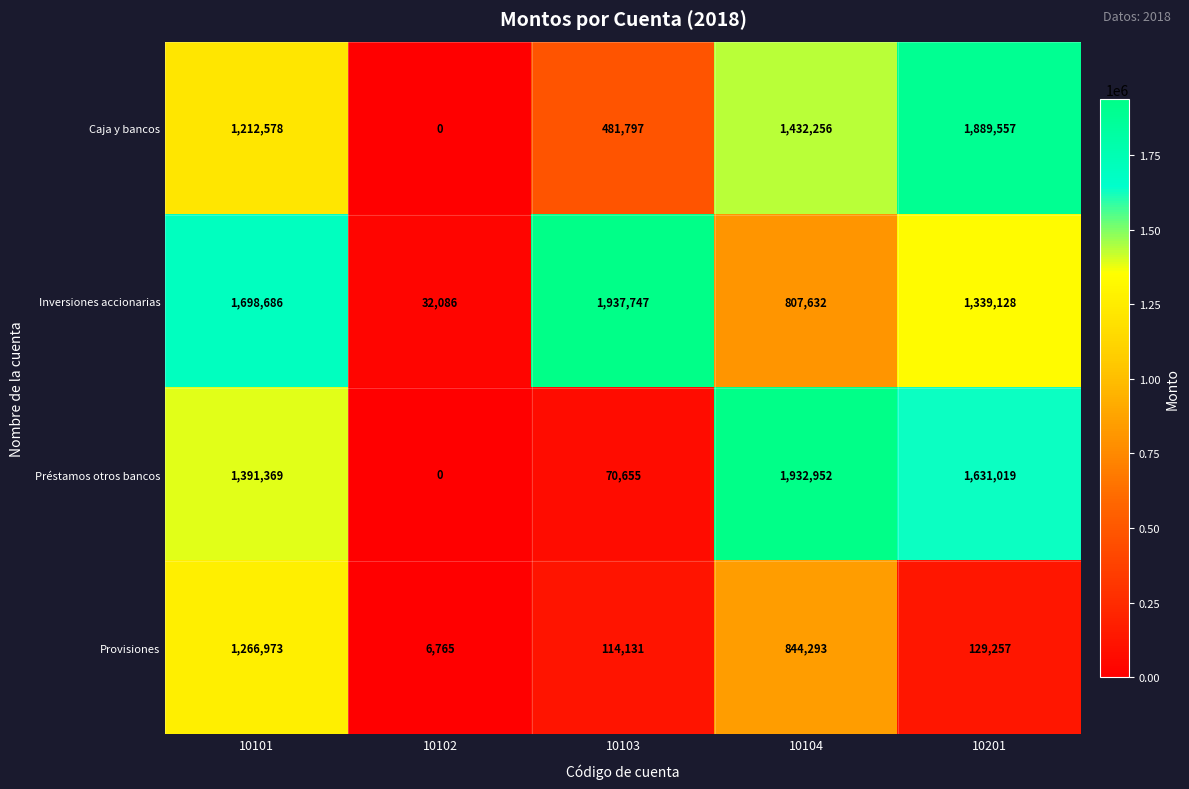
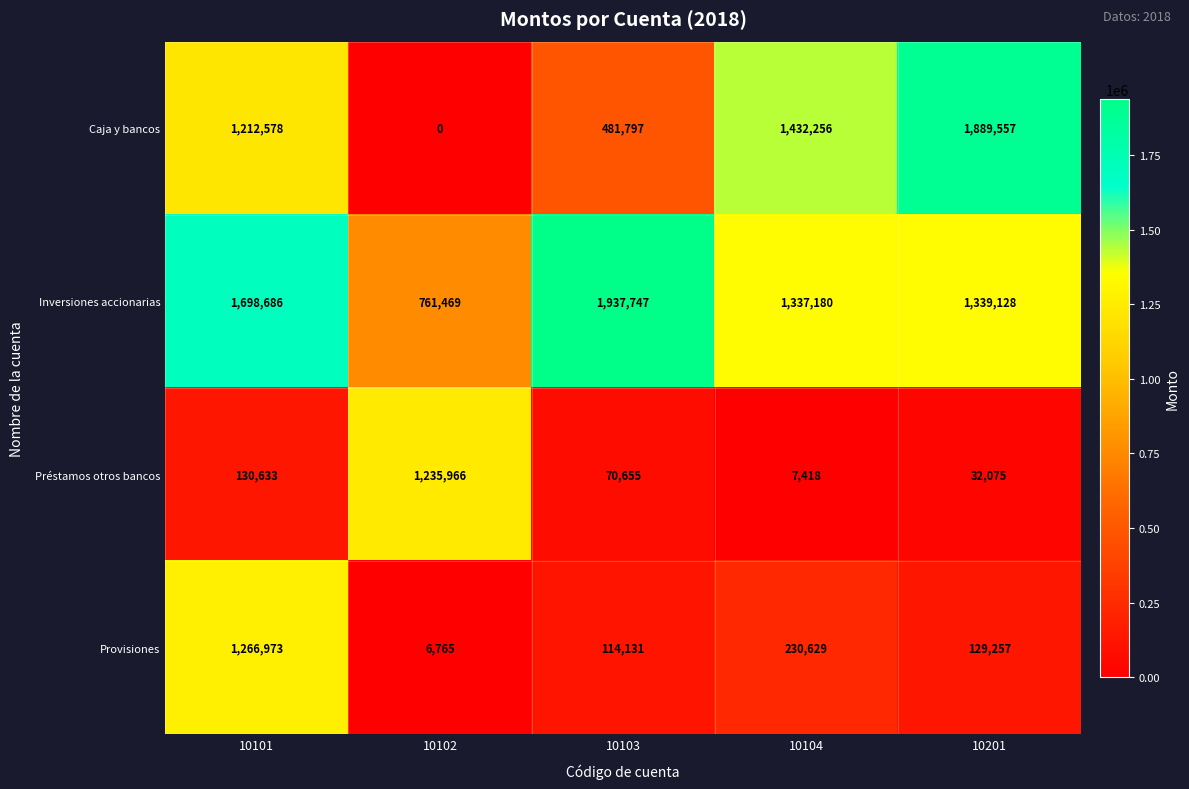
Inversiones accionarias, 10102: 32,086 -> 761,469
Inversiones accionarias, 10104: 807,632 -> 1,337,180
Préstamos otros bancos, 10101: 1,391,369 -> 130,633
Préstamos otros bancos, 10102: 0 -> 1,235,966
Préstamos otros bancos, 10104: 1,932,952 -> 7,418
Préstamos otros bancos, 10201: 1,631,019 -> 32,075
Provisiones, 10104: 844,293 -> 230,629
